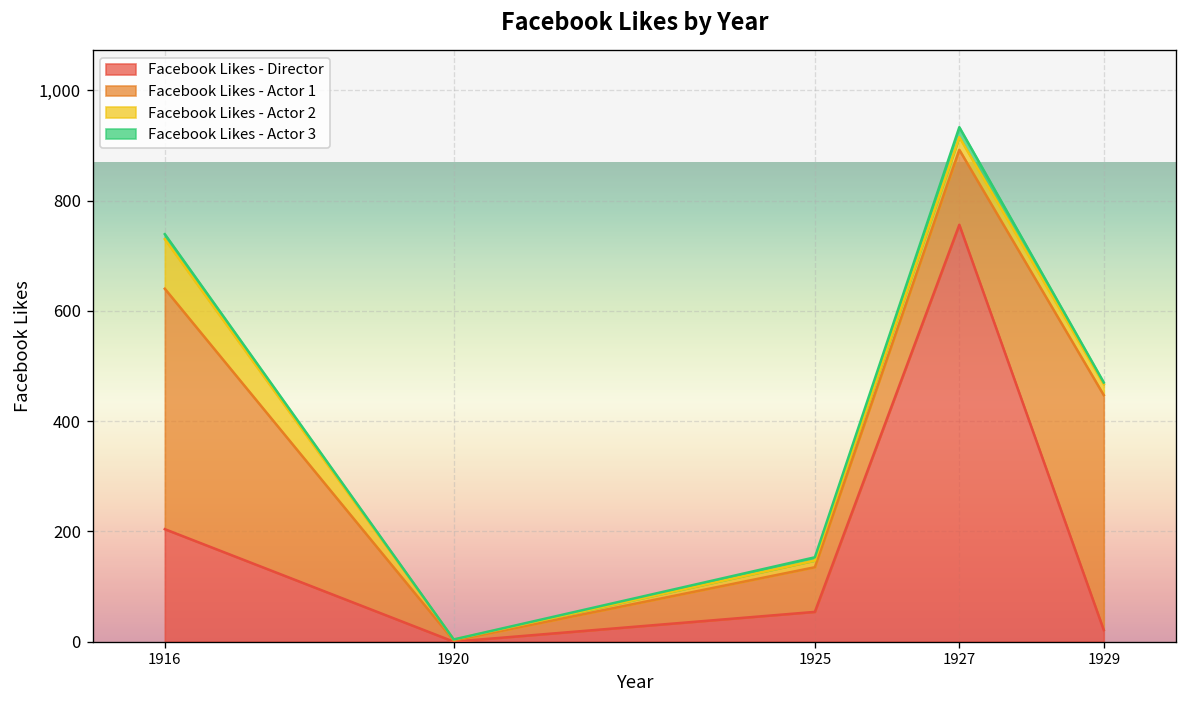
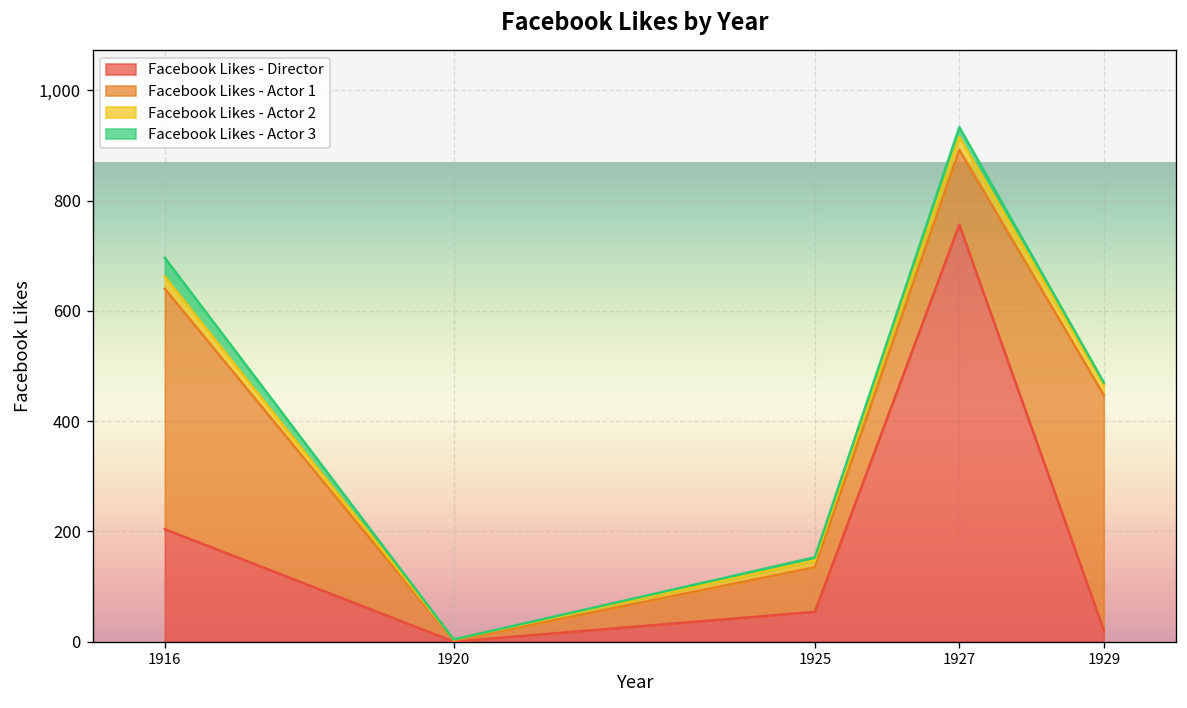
Facebook Likes - Actor 2, 1916: 90 -> 20
Facebook Likes - Actor 3, 1916: 10 -> 30
